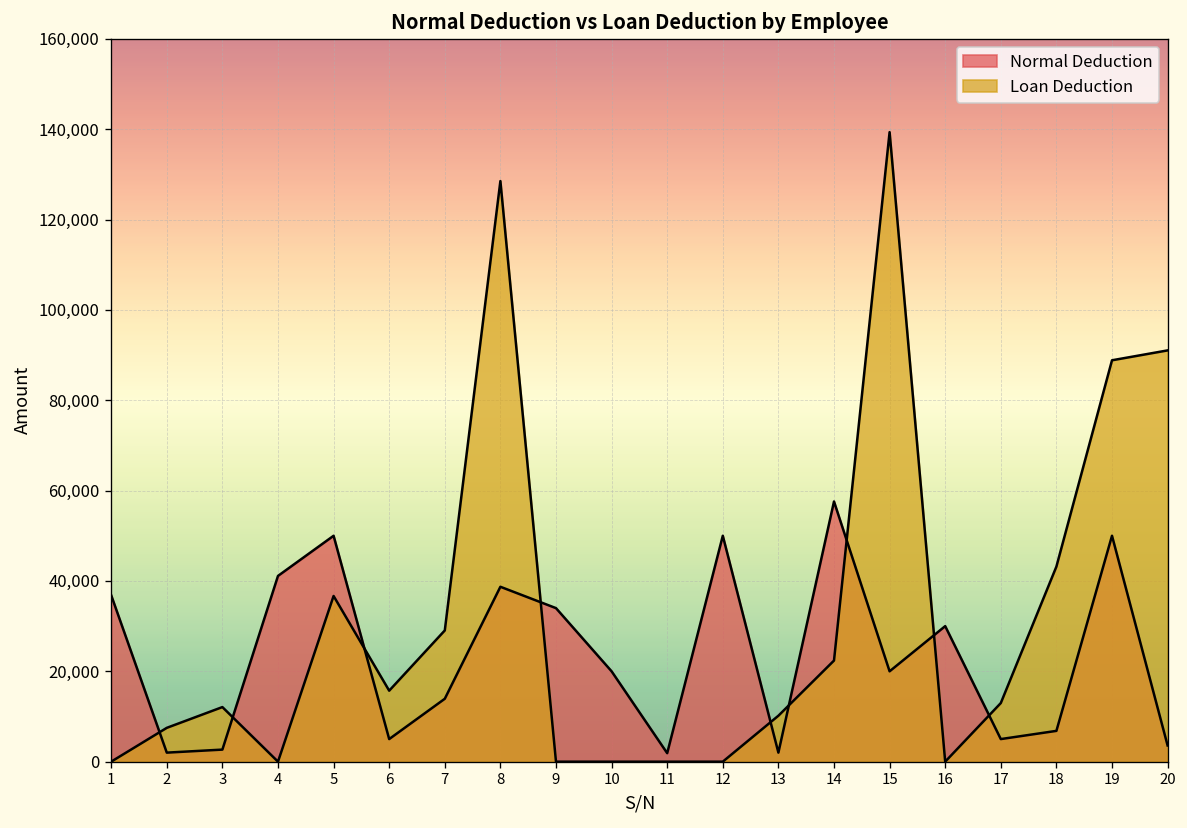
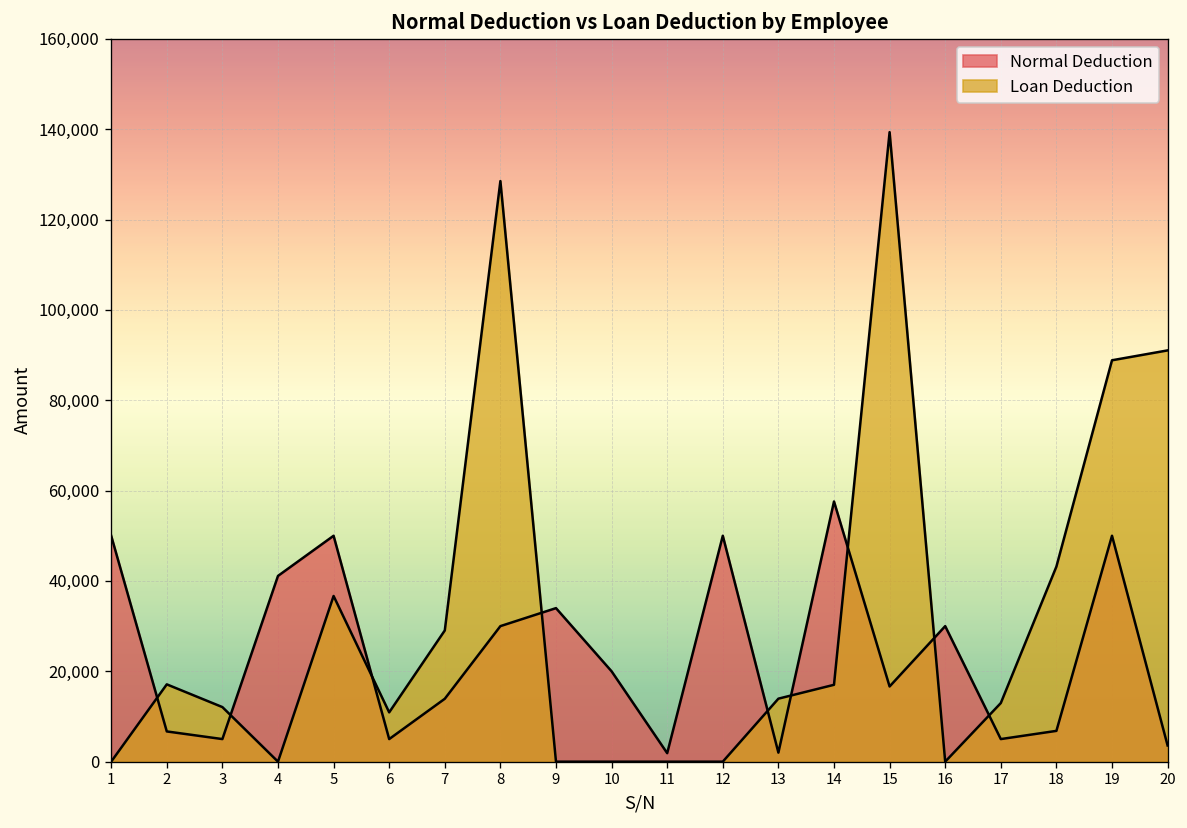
Normal Deduction, 1: 37,000 -> 50,000
Normal Deduction, 2: 2,000 -> 7,000
Loan Deduction, 2: 7,000 -> 17,000
Normal Deduction, 3: 3,000 -> 5,000
Loan Deduction, 6: 16,000 -> 11,000
Normal Deduction, 8: 39,000 -> 30,000
Loan Deduction, 13: 10,000 -> 14,000
Loan Deduction, 14: 22,000 -> 17,000
Normal Deduction, 15: 20,000 -> 17,000
